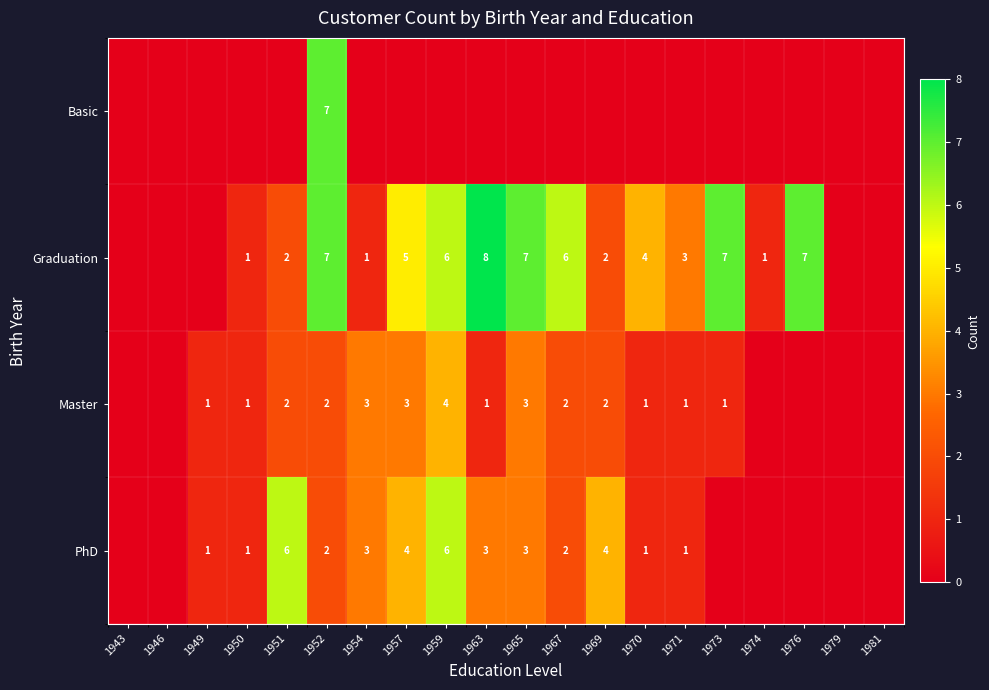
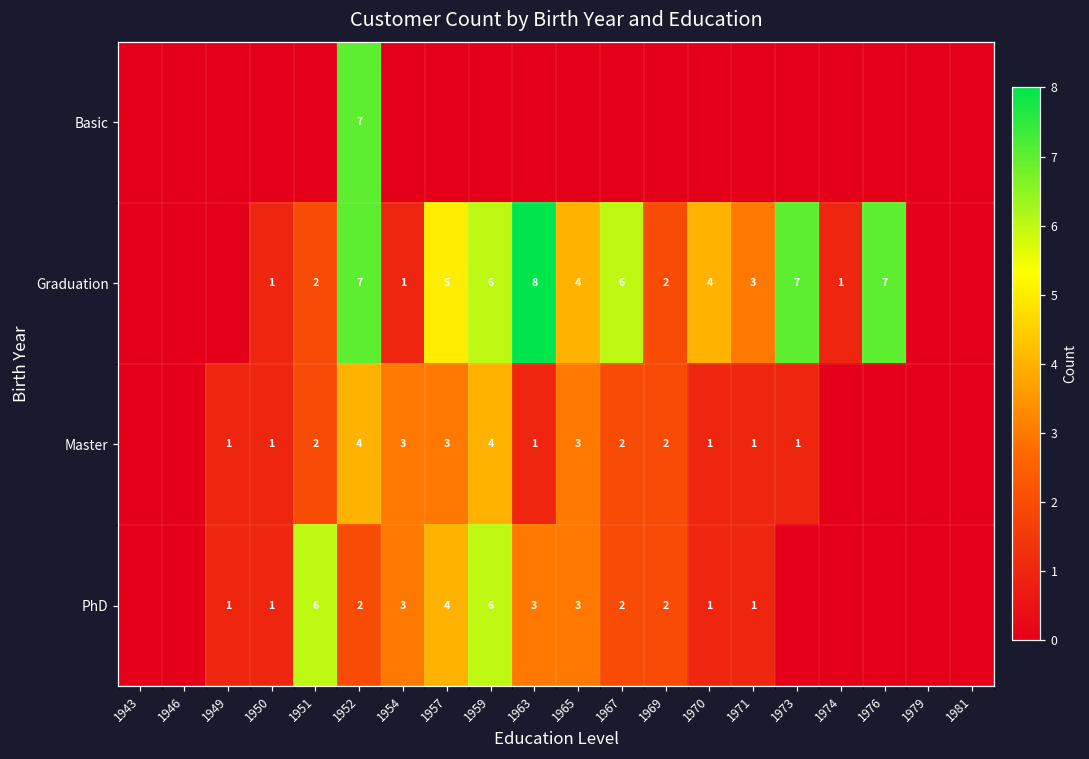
Graduation, 1965: 7 -> 4
Master, 1952: 2 -> 4
PhD, 1969: 4 -> 2
